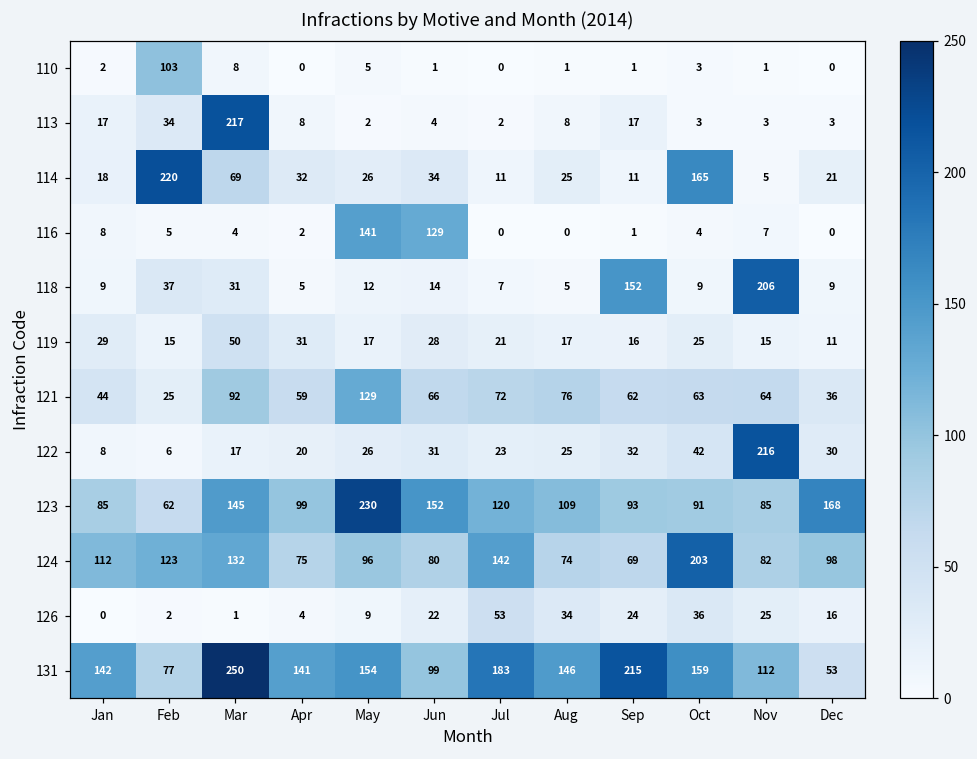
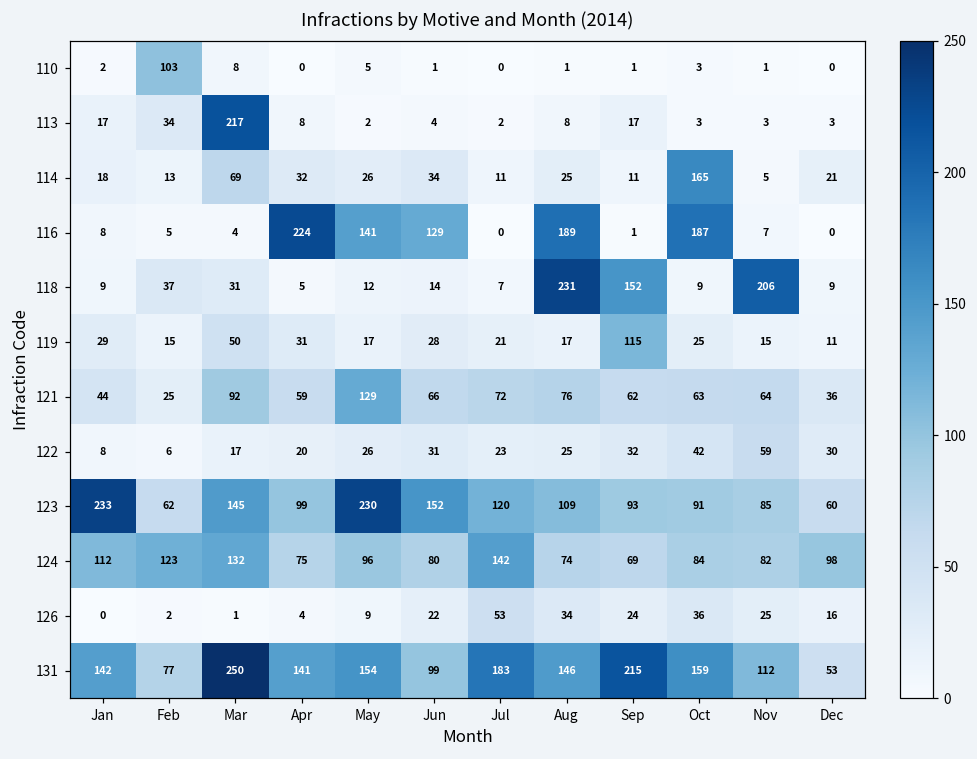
114, Feb: 220 -> 13
116, Apr: 2 -> 224
116, Aug: 0 -> 189
116, Oct: 4 -> 187
118, Aug: 5 -> 231
119, Sep: 16 -> 115
122, Nov: 216 -> 59
123, Jan: 85 -> 233
123, Dec: 168 -> 60
124, Oct: 203 -> 84
